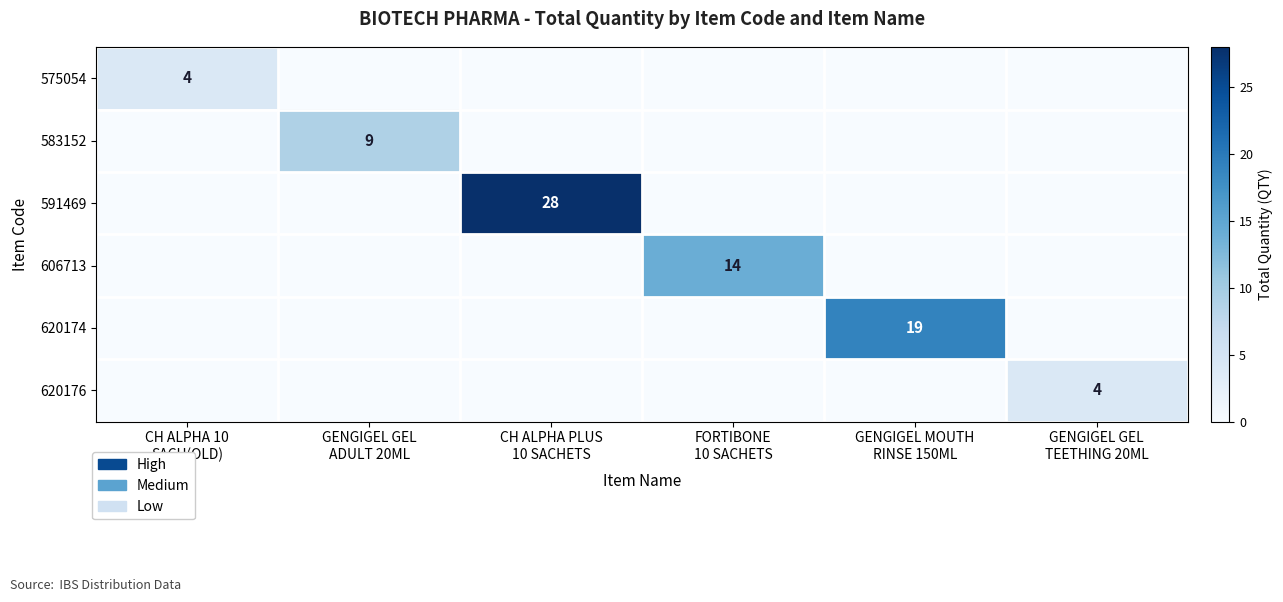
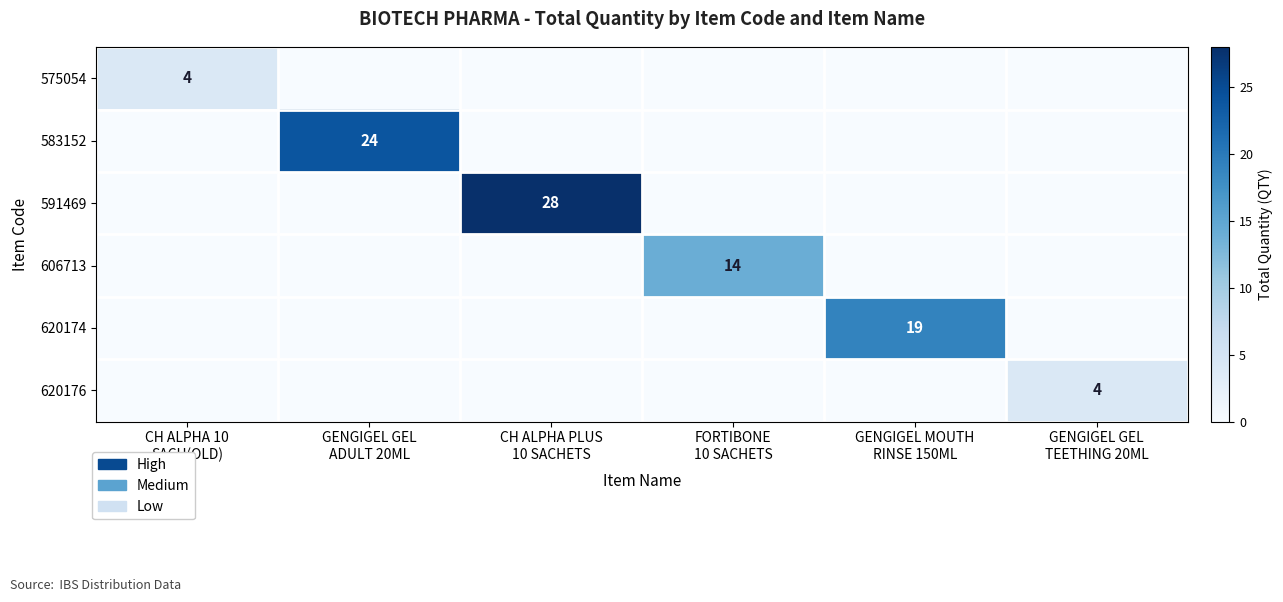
583152, GENGIGEL GEL ADULT 20ML: 9 -> 24
